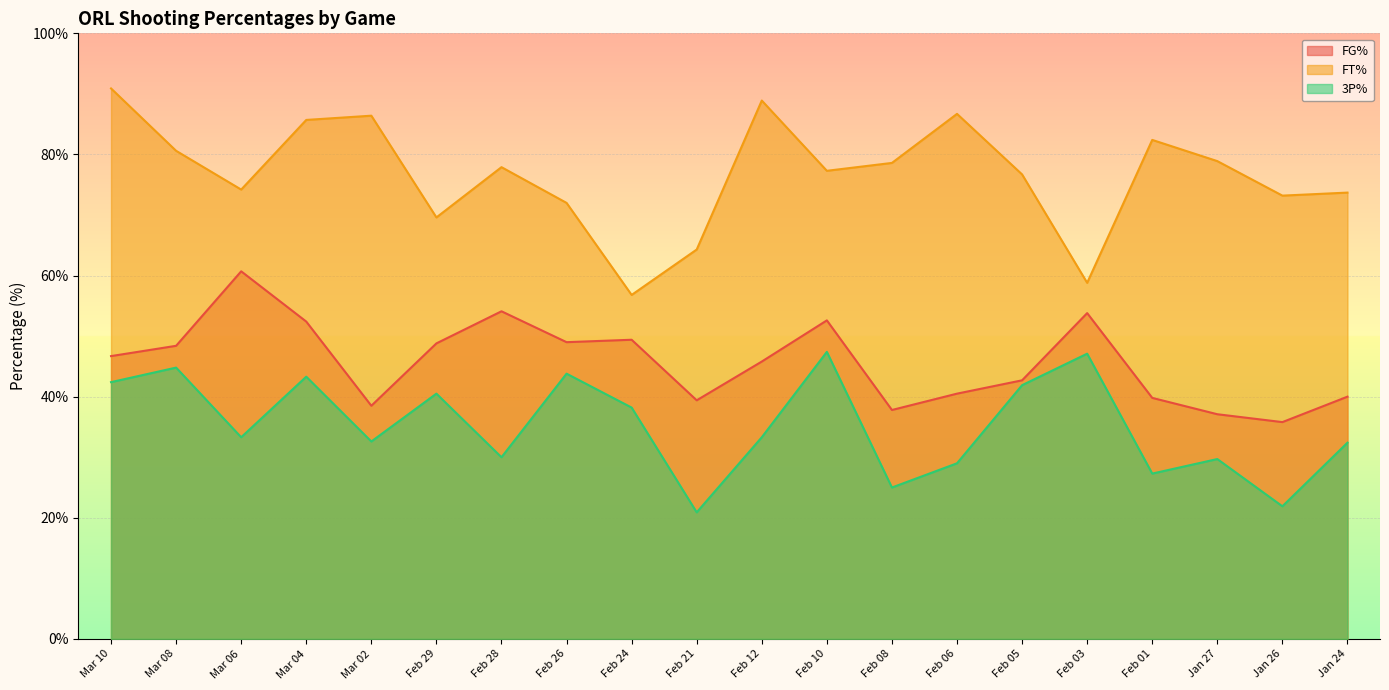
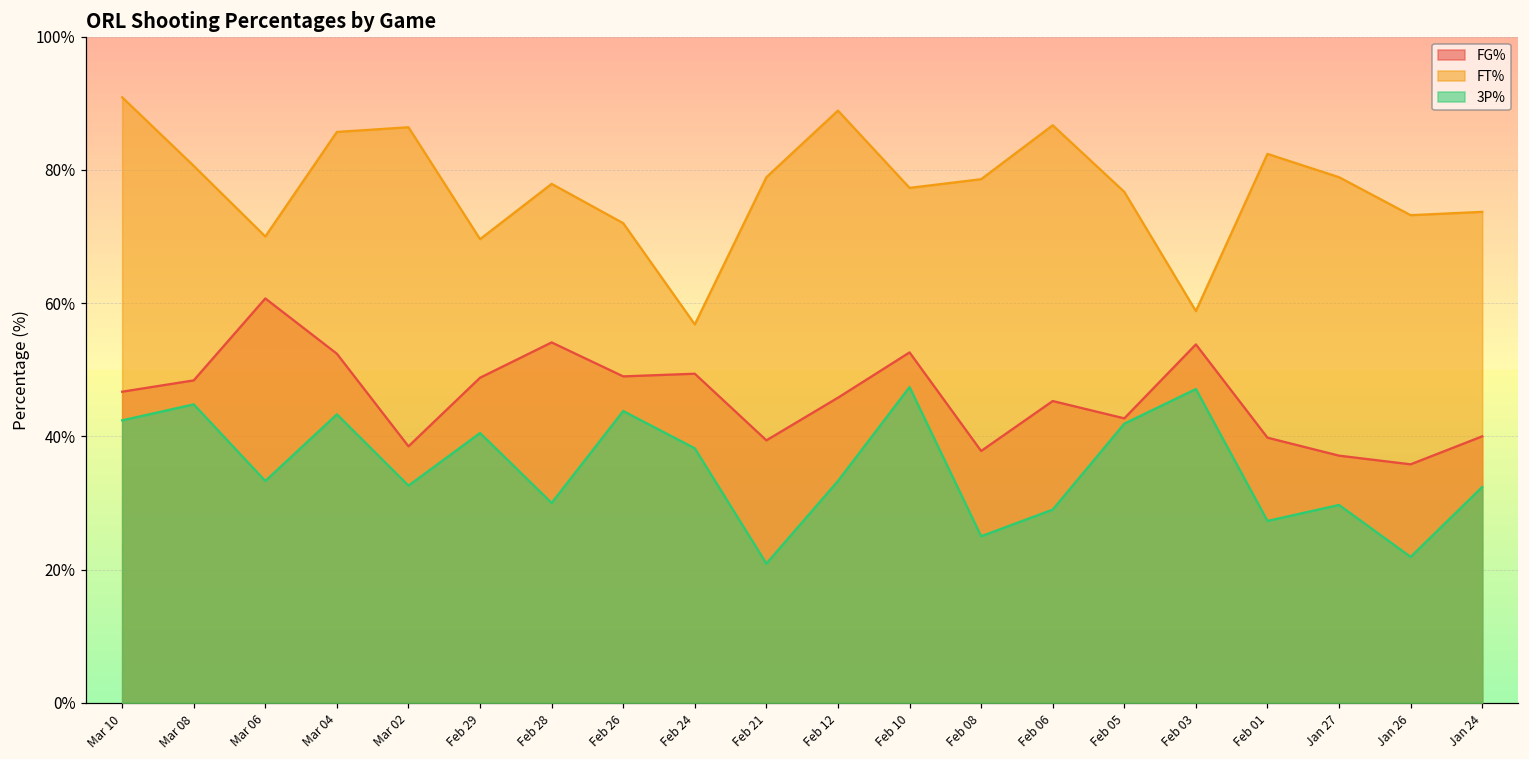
FT%, Mar 06: 74% -> 70%
FT%, Feb 21: 64% -> 79%
FG%, Feb 06: 41% -> 45%
